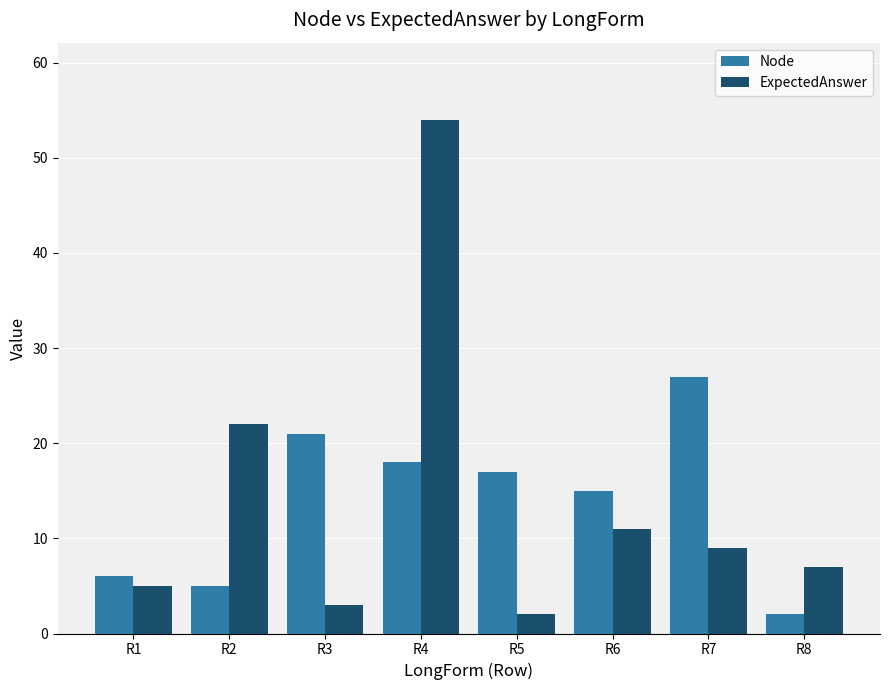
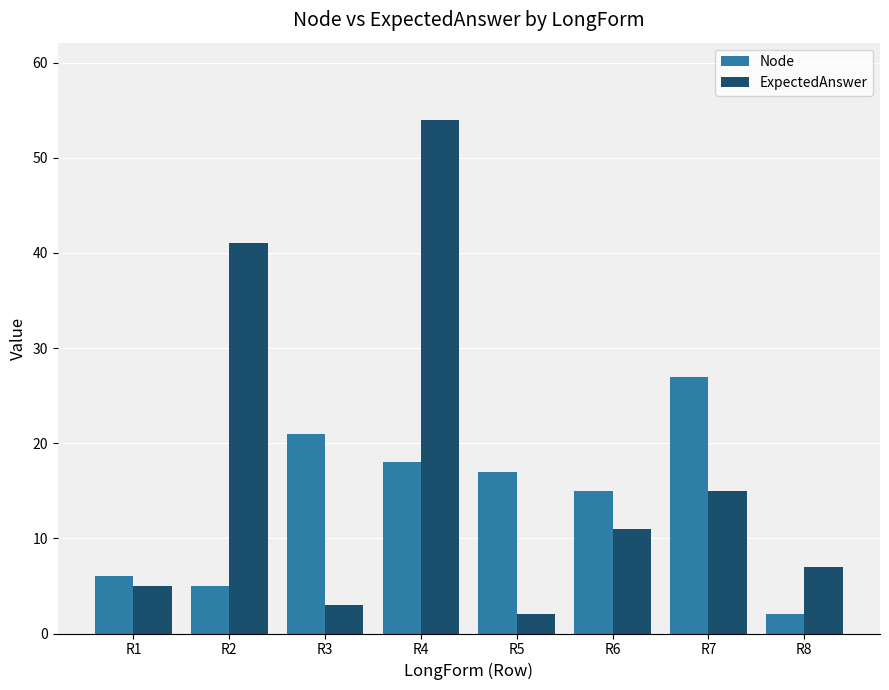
ExpectedAnswer, R2: 22 -> 41
ExpectedAnswer, R7: 9 -> 15
